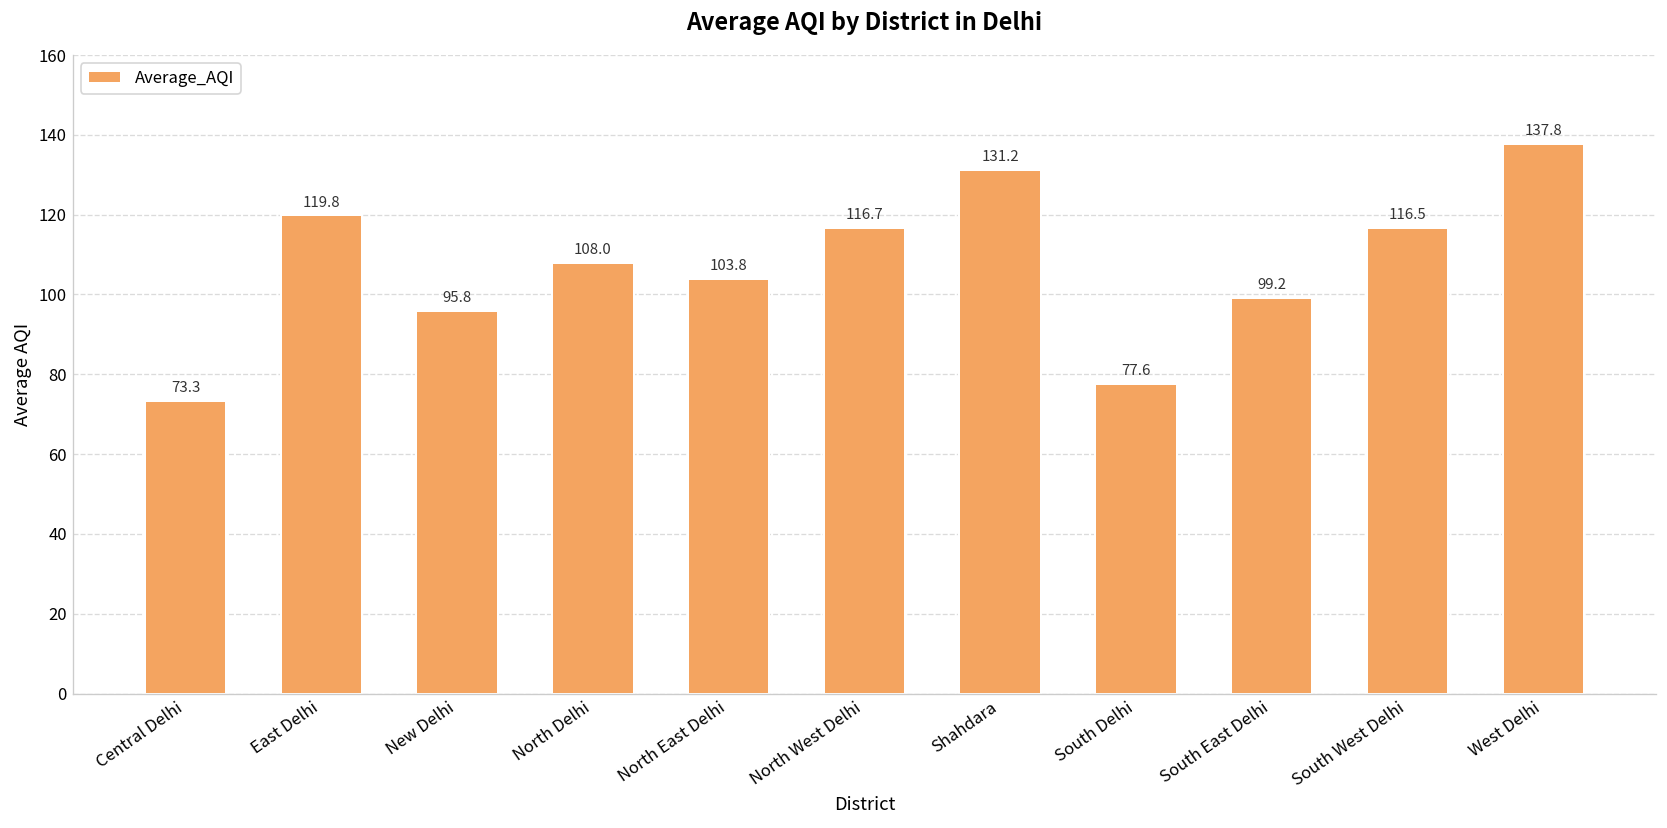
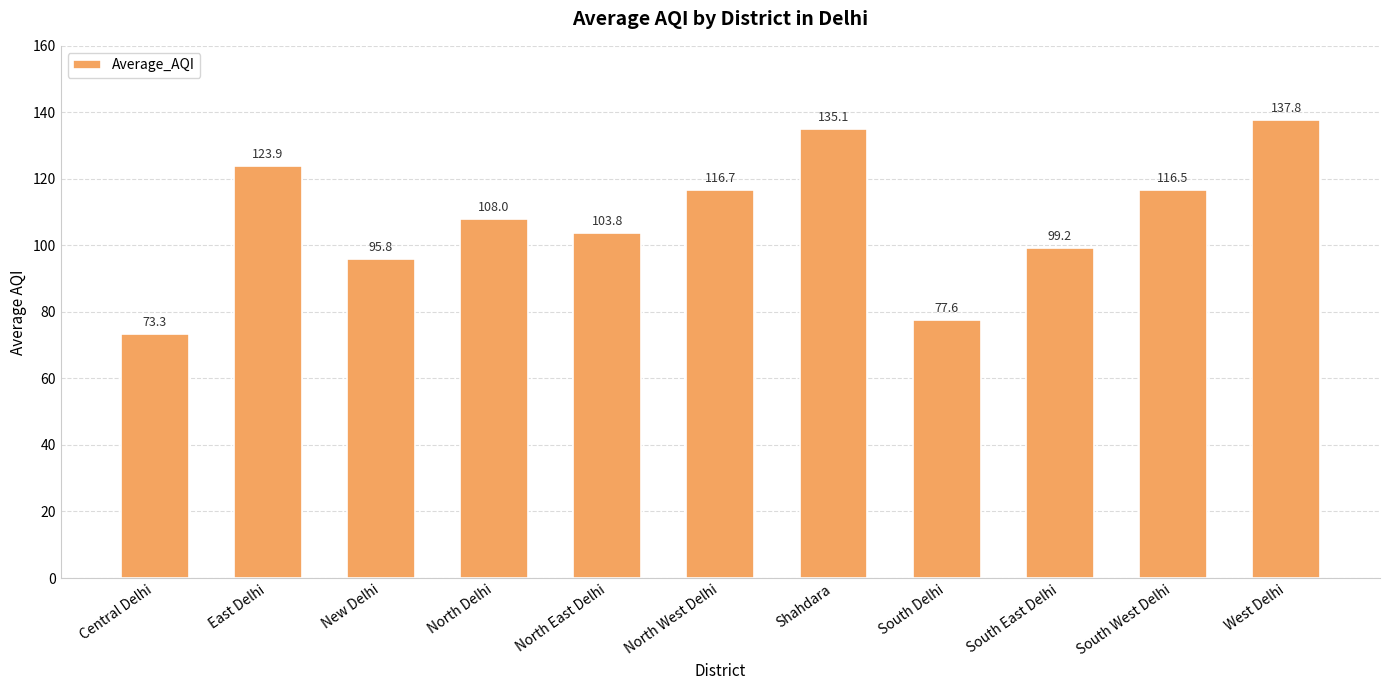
East Delhi: 119.8 -> 123.9
Shahdara: 131.2 -> 135.1
